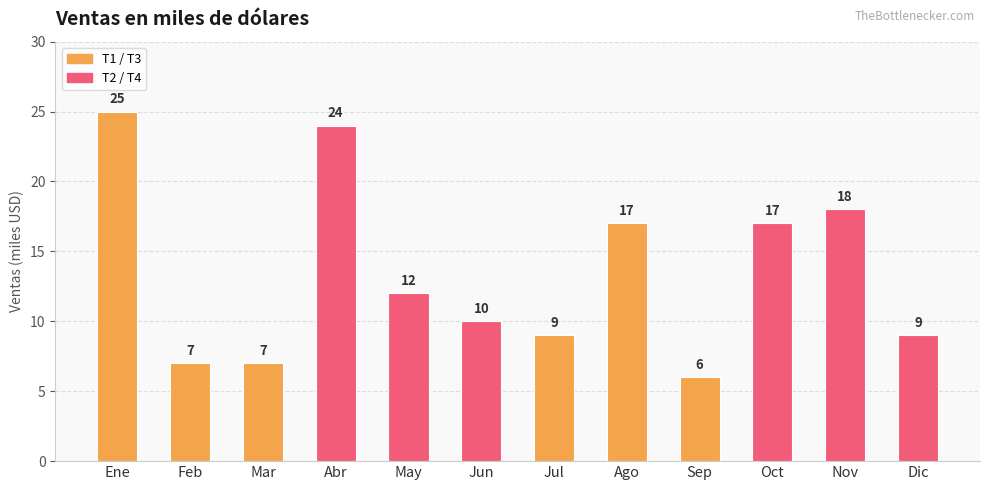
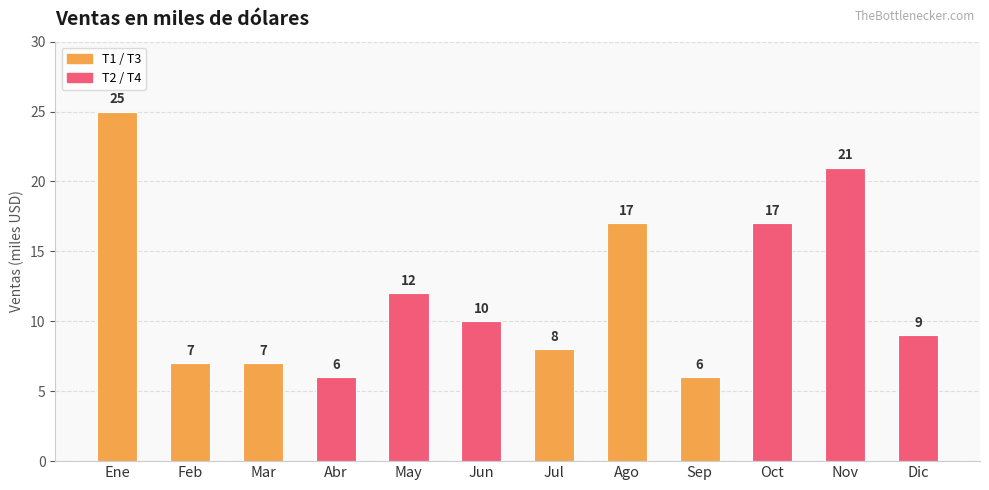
Abr: 24 -> 6
Jul: 9 -> 8
Nov: 18 -> 21
